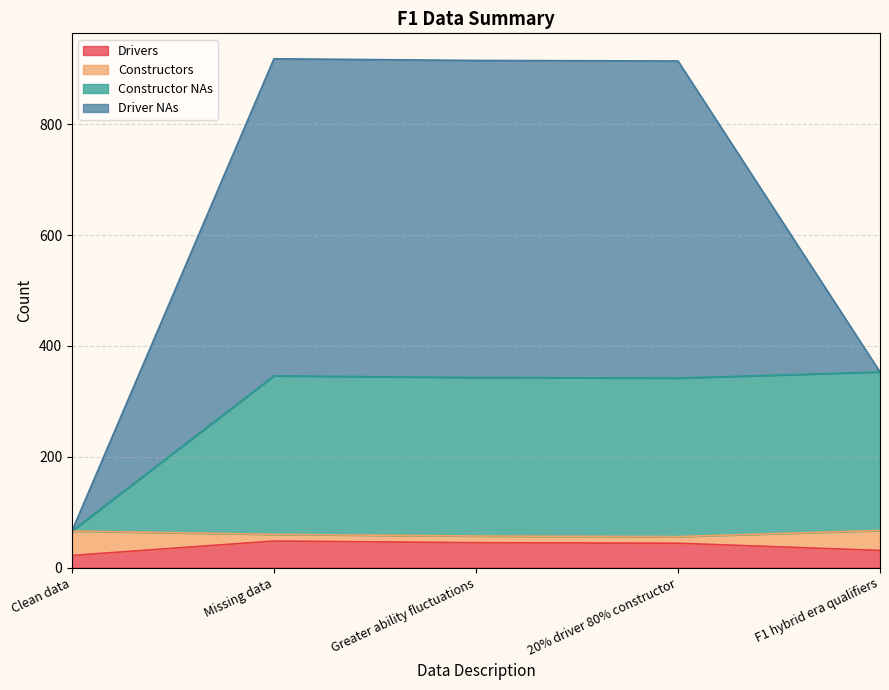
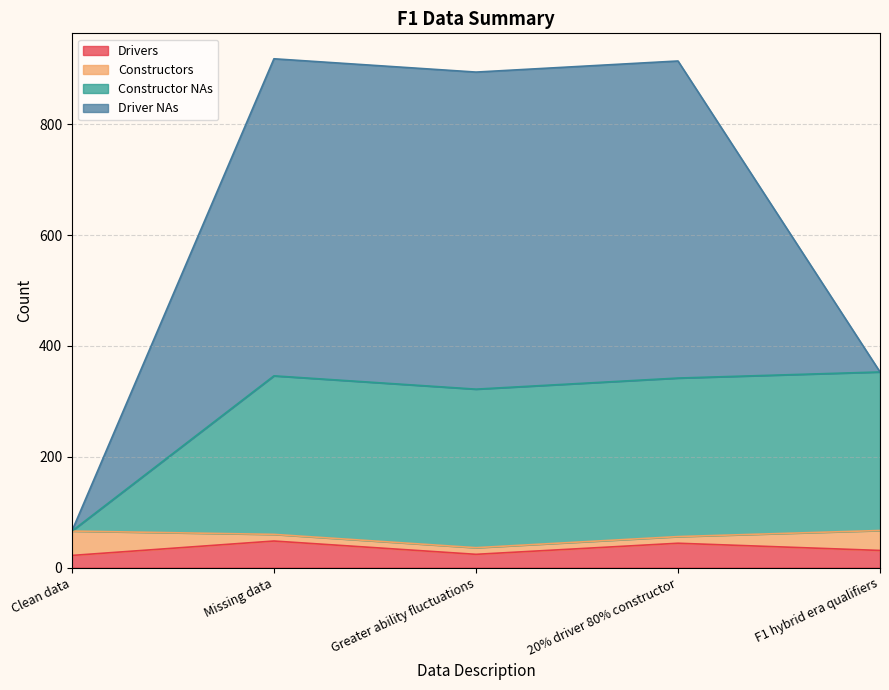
Drivers, Greater ability fluctuations: 50 -> 20
